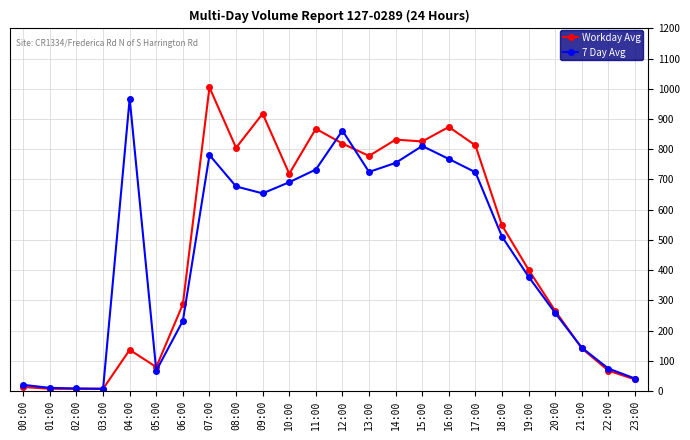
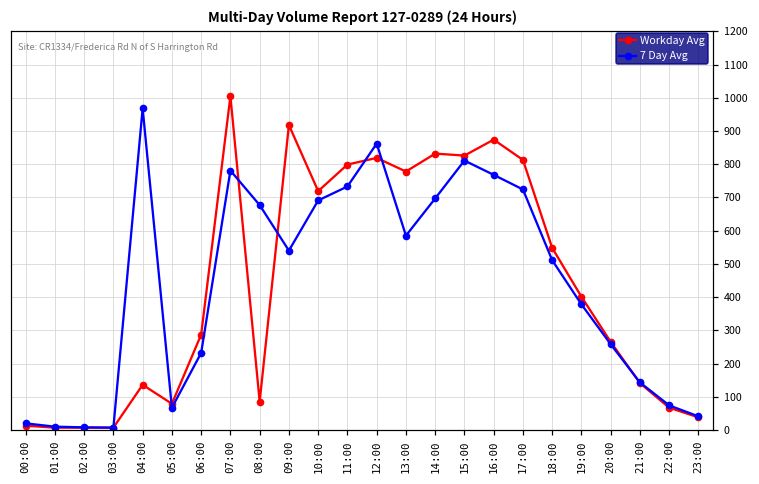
Workday Avg, 08:00: 810 -> 90
7 Day Avg, 09:00: 650 -> 540
Workday Avg, 11:00: 870 -> 800
7 Day Avg, 13:00: 730 -> 590
7 Day Avg, 14:00: 760 -> 700
